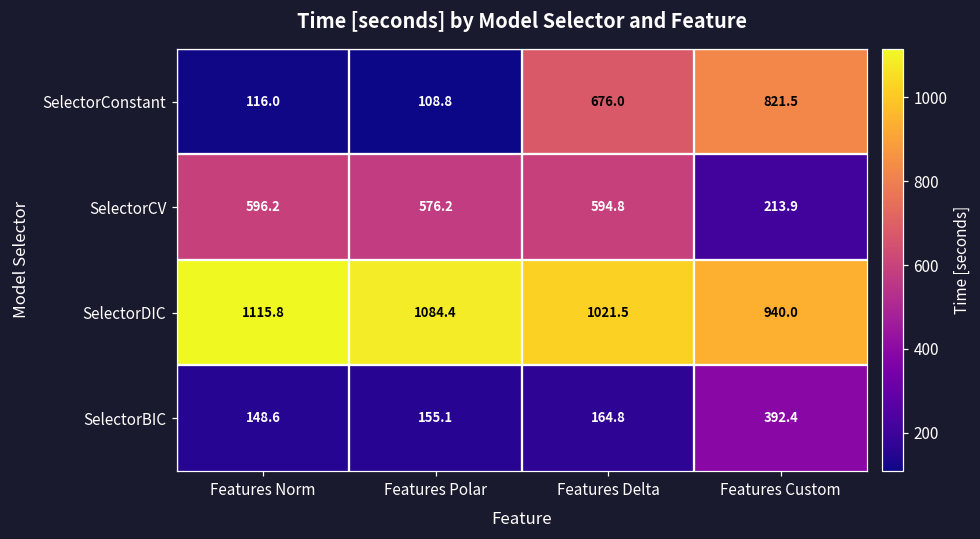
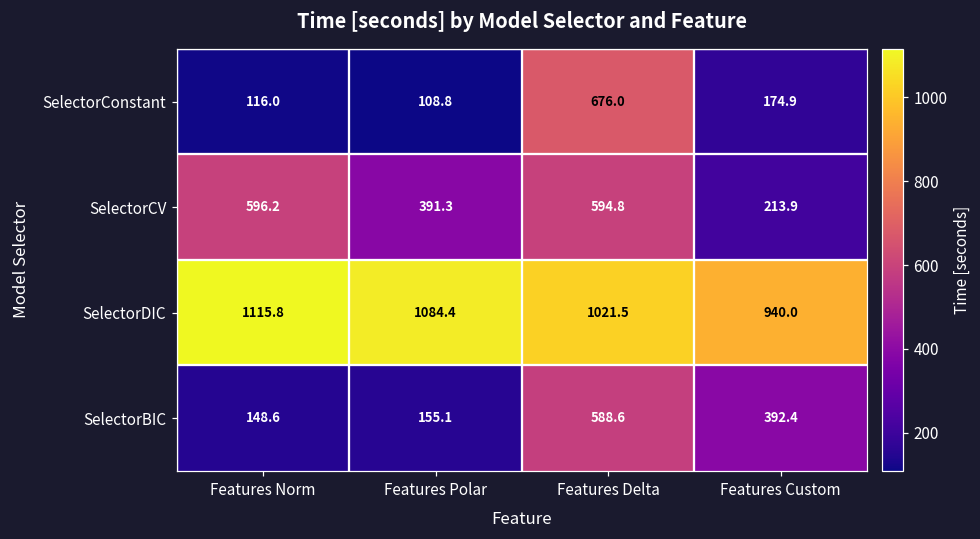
SelectorConstant, Features Custom: 821.5 -> 174.9
SelectorCV, Features Polar: 576.2 -> 391.3
SelectorBIC, Features Delta: 164.8 -> 588.6
